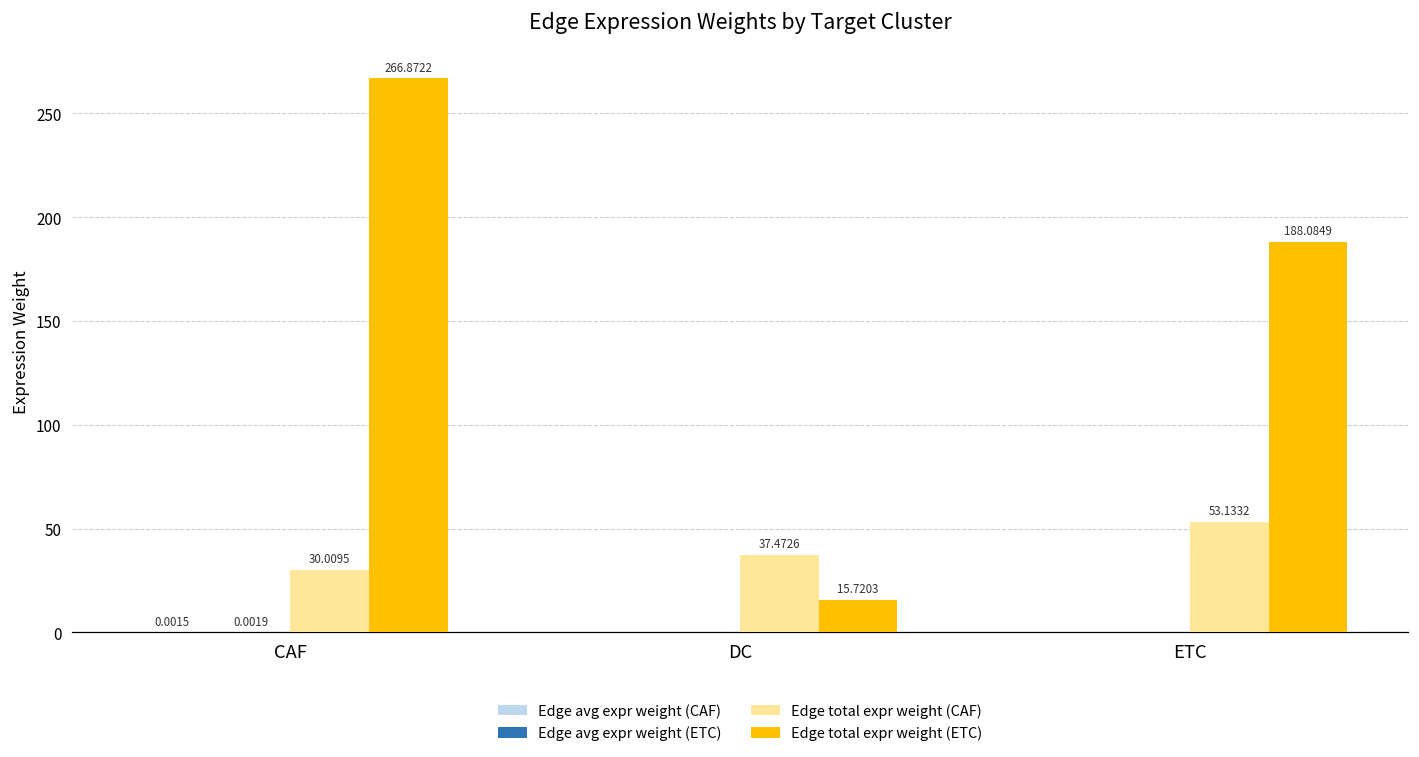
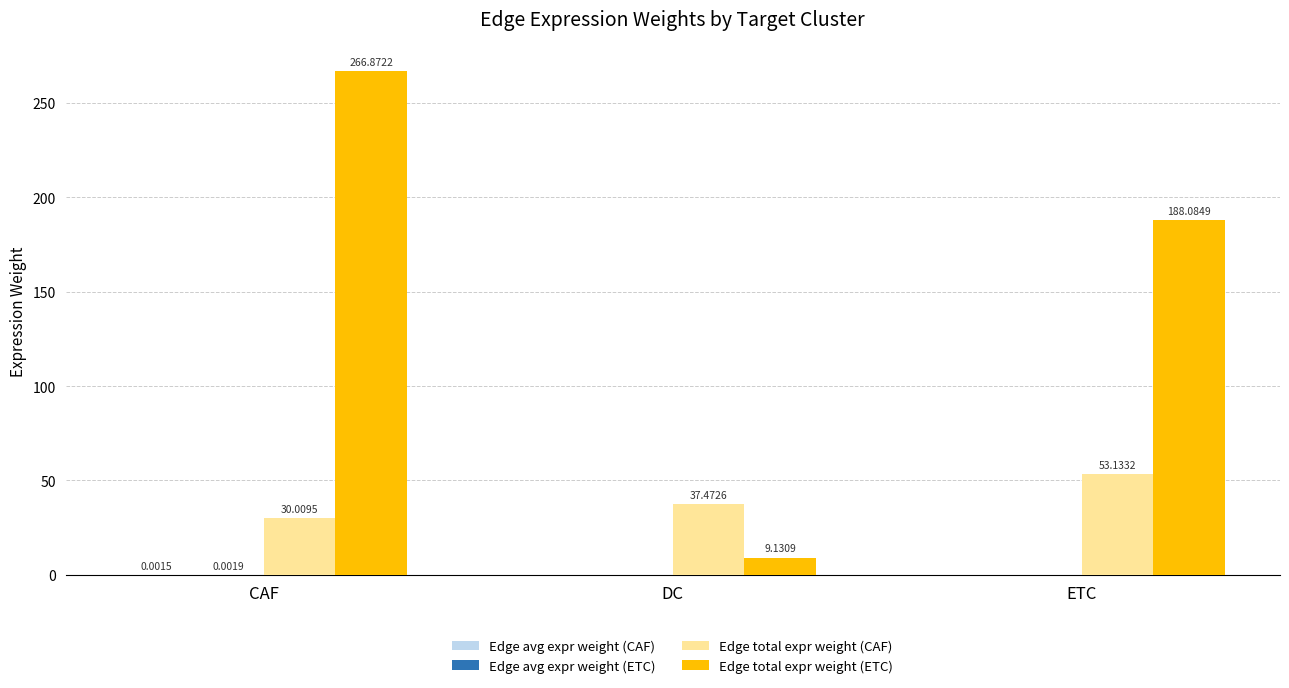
Edge total expr weight (ETC), DC: 15.7203 -> 9.1309
